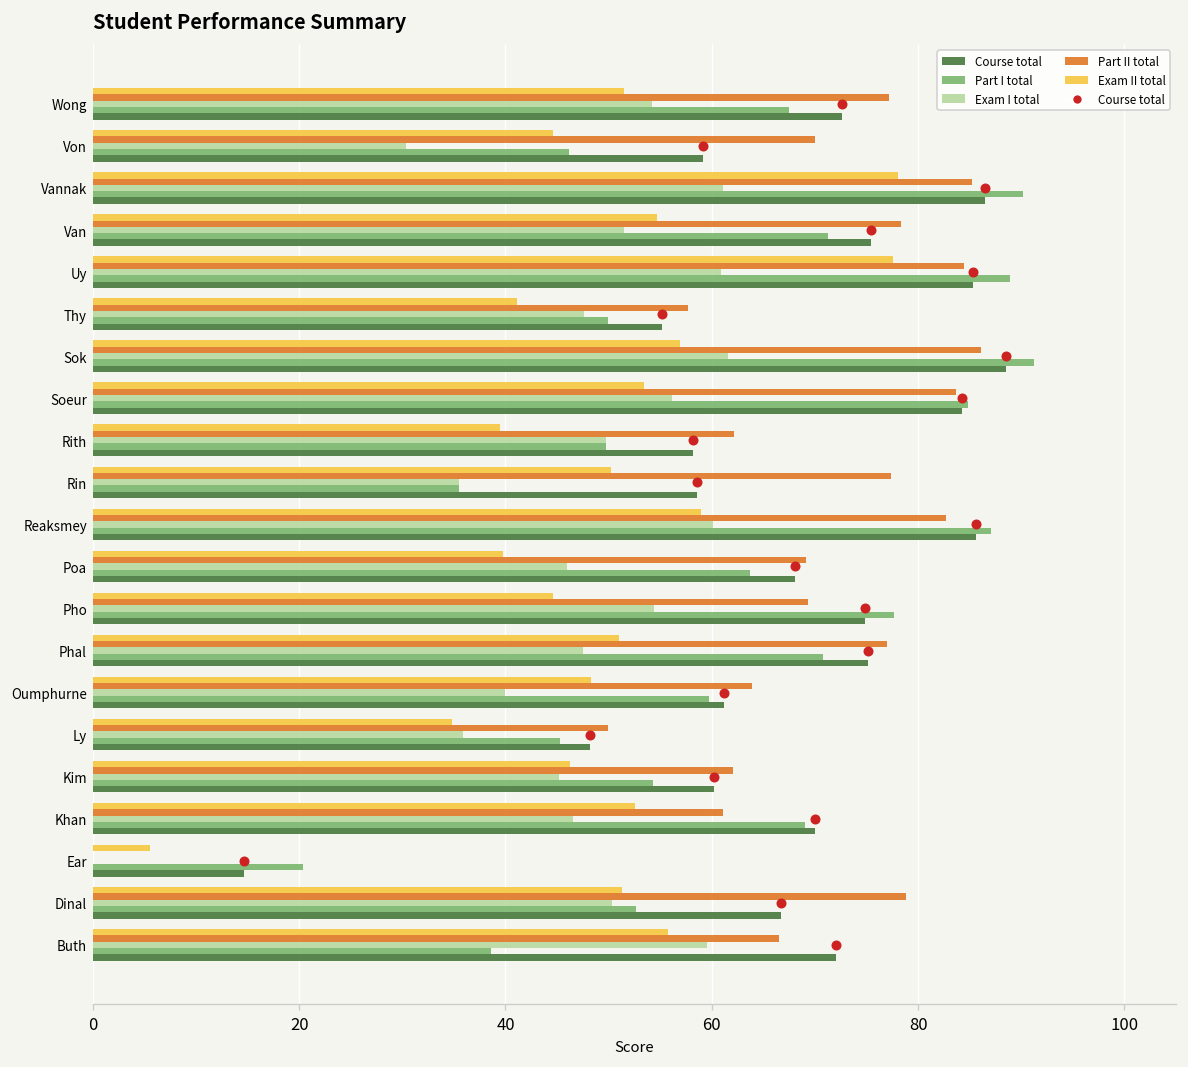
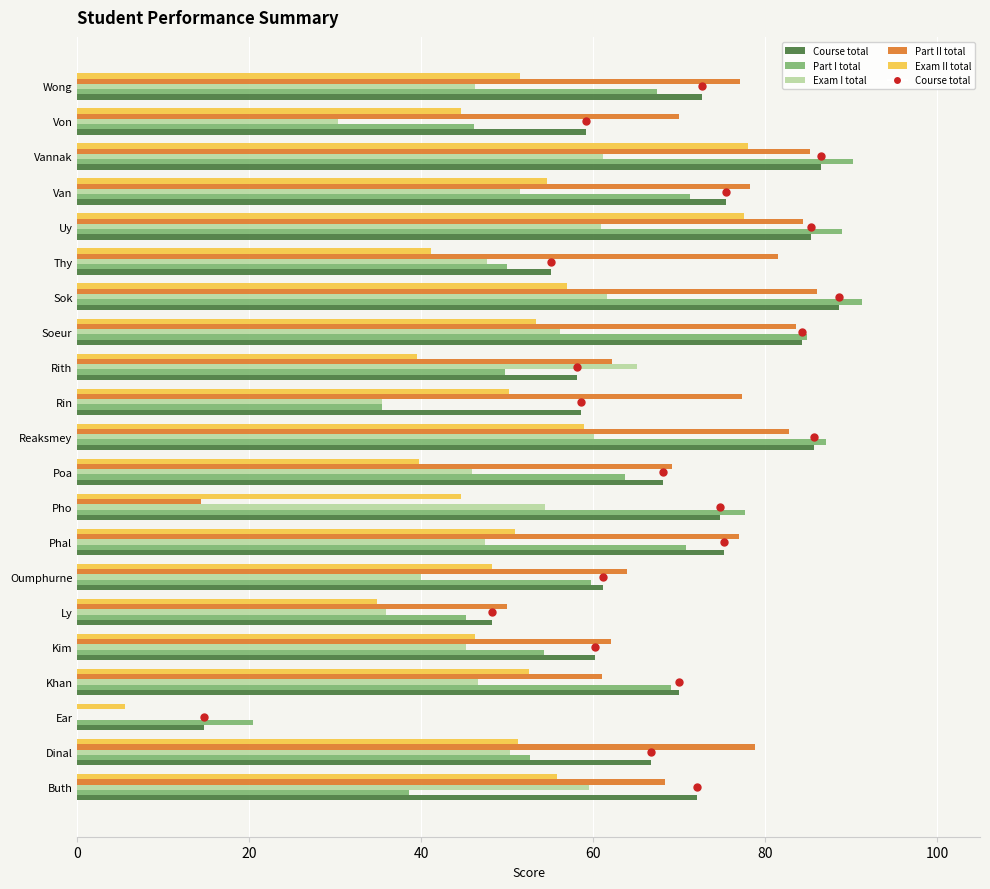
Exam I total, Wong: 54 -> 46
Part II total, Thy: 58 -> 82
Exam I total, Rith: 50 -> 65
Part II total, Pho: 69 -> 14
Part II total, Buth: 67 -> 68
